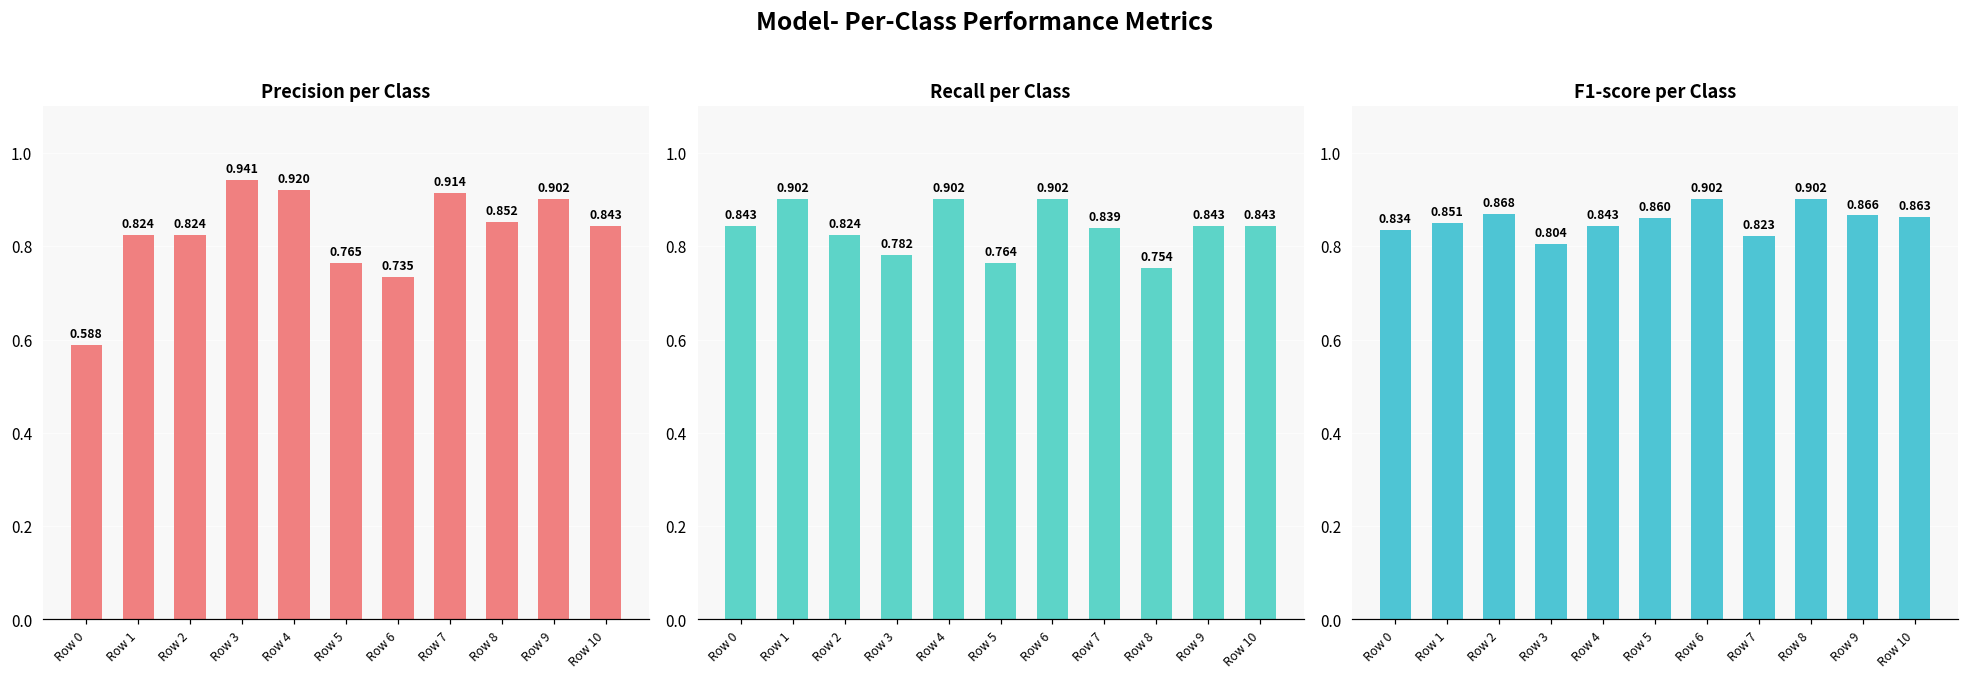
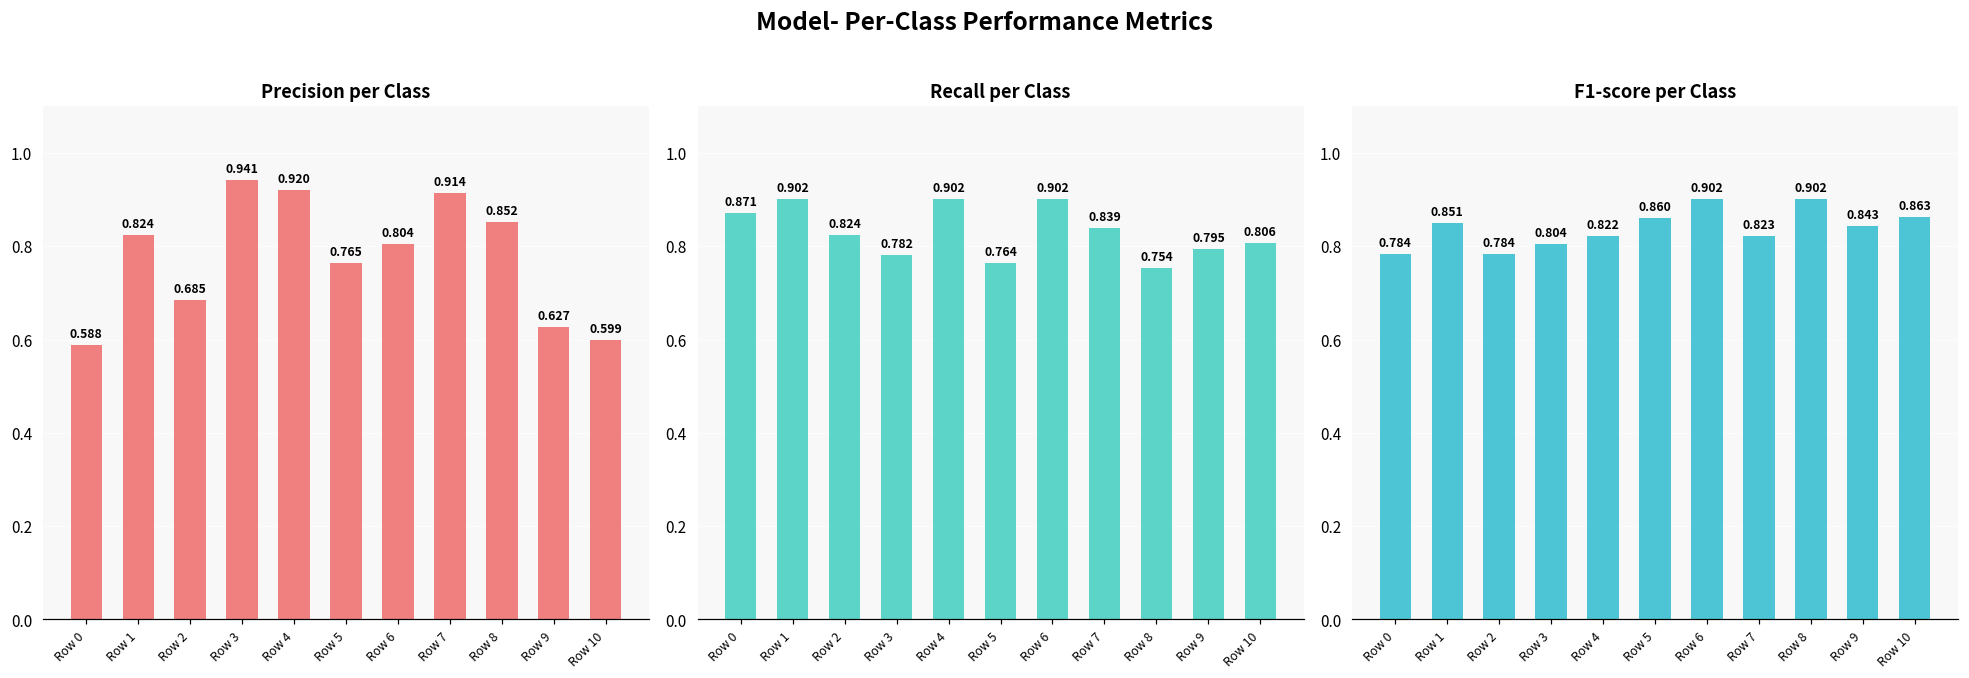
Precision per Class, Row 2: 0.824 -> 0.685
Precision per Class, Row 6: 0.735 -> 0.804
Precision per Class, Row 9: 0.902 -> 0.627
Precision per Class, Row 10: 0.843 -> 0.599
Recall per Class, Row 0: 0.843 -> 0.871
Recall per Class, Row 9: 0.843 -> 0.795
Recall per Class, Row 10: 0.843 -> 0.806
F1-score per Class, Row 0: 0.834 -> 0.784
F1-score per Class, Row 2: 0.868 -> 0.784
F1-score per Class, Row 4: 0.843 -> 0.822
F1-score per Class, Row 9: 0.866 -> 0.843
